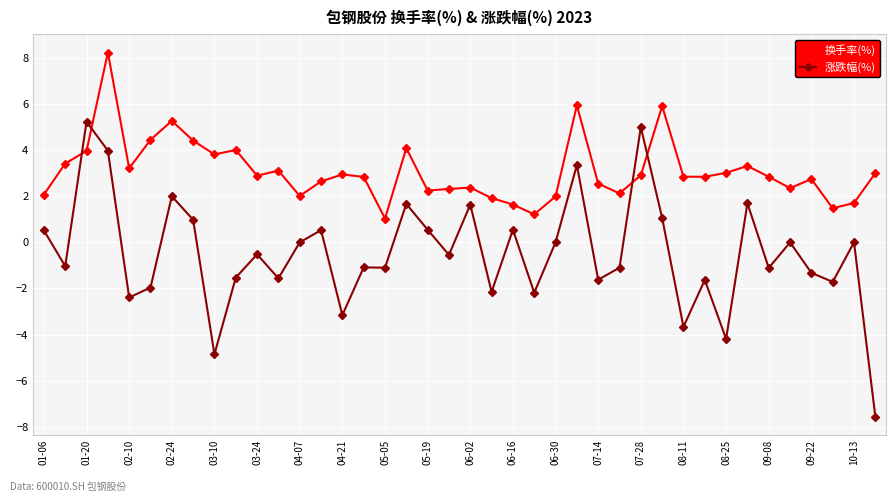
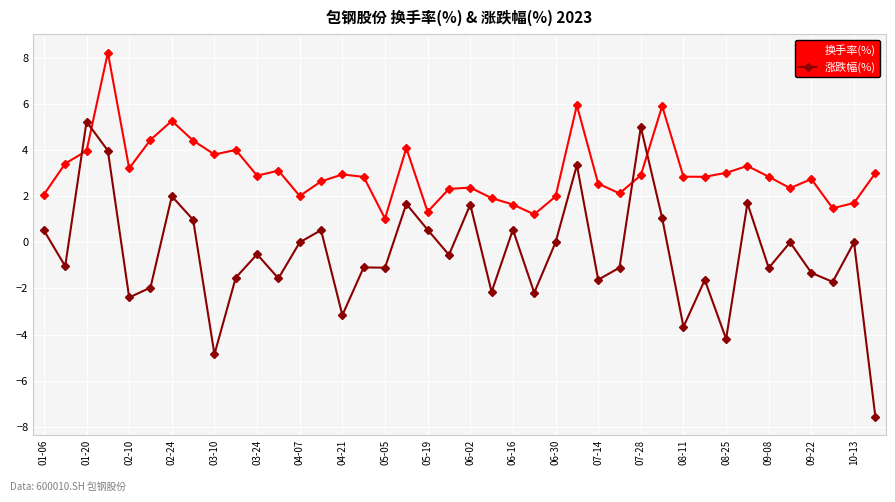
换手率(%), 05-19: 2.2 -> 1.3
